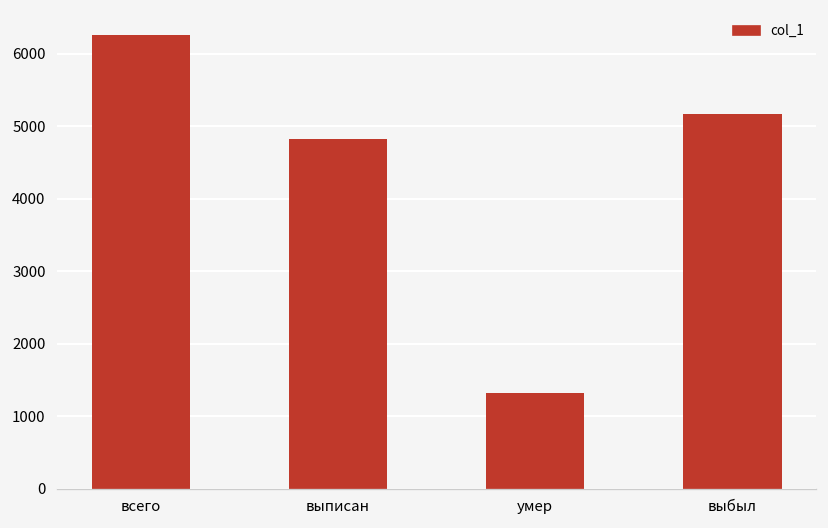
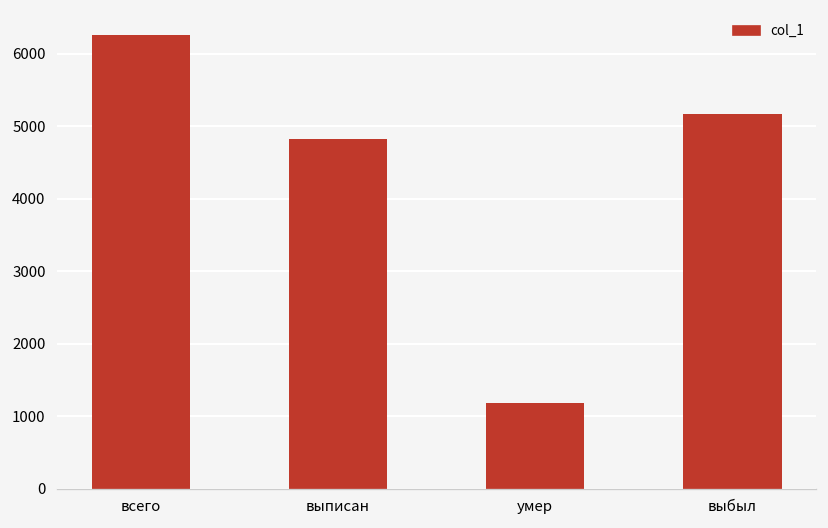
умер: 1300 -> 1200
